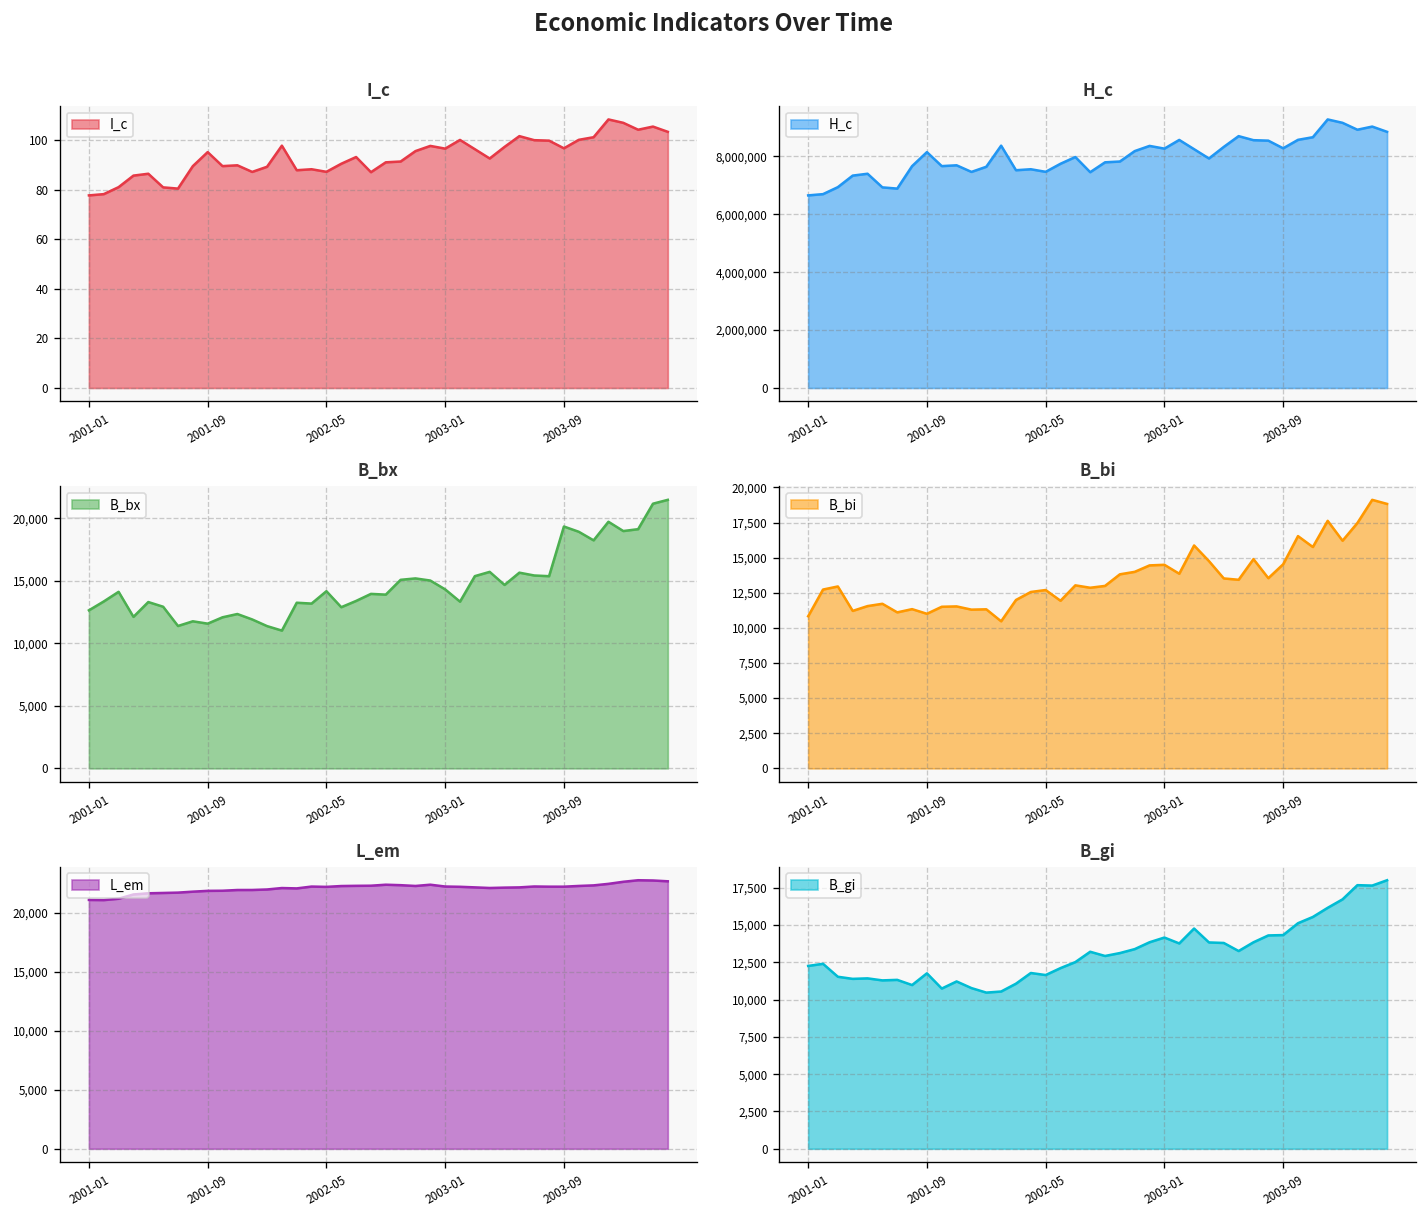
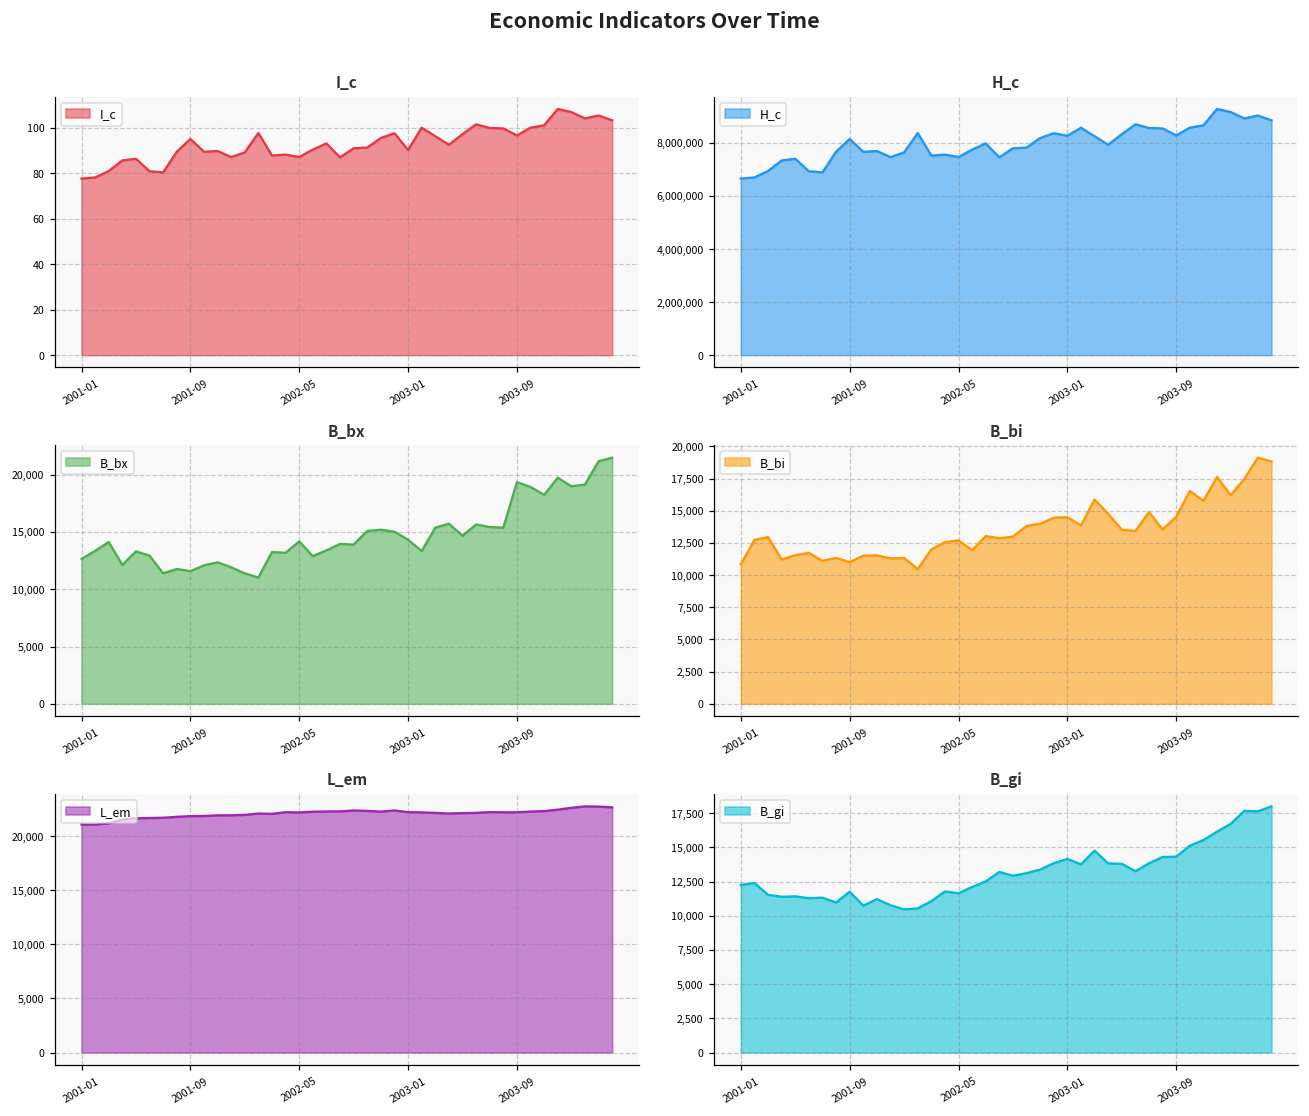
I_c, 2003-01: 97 -> 90
